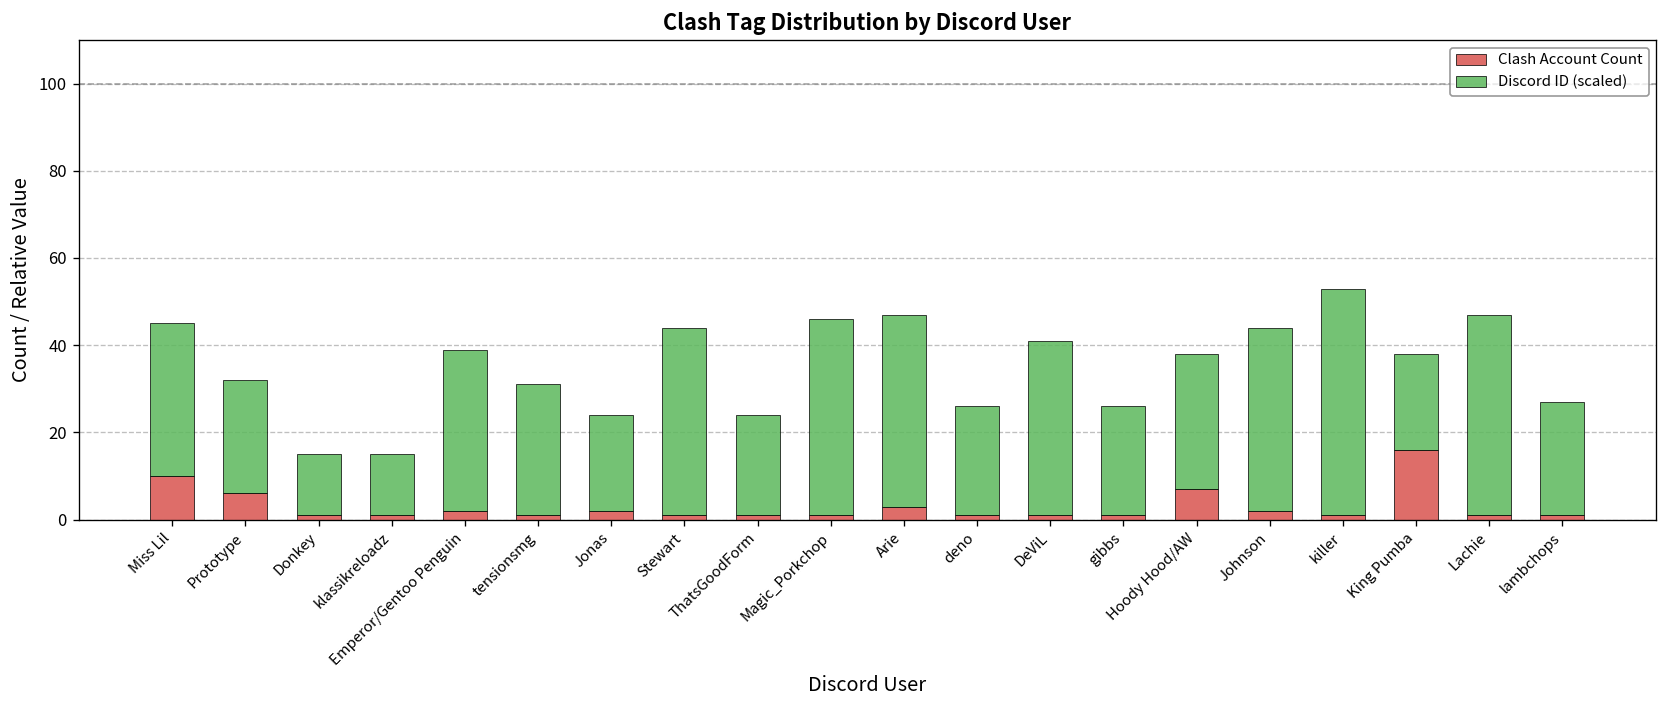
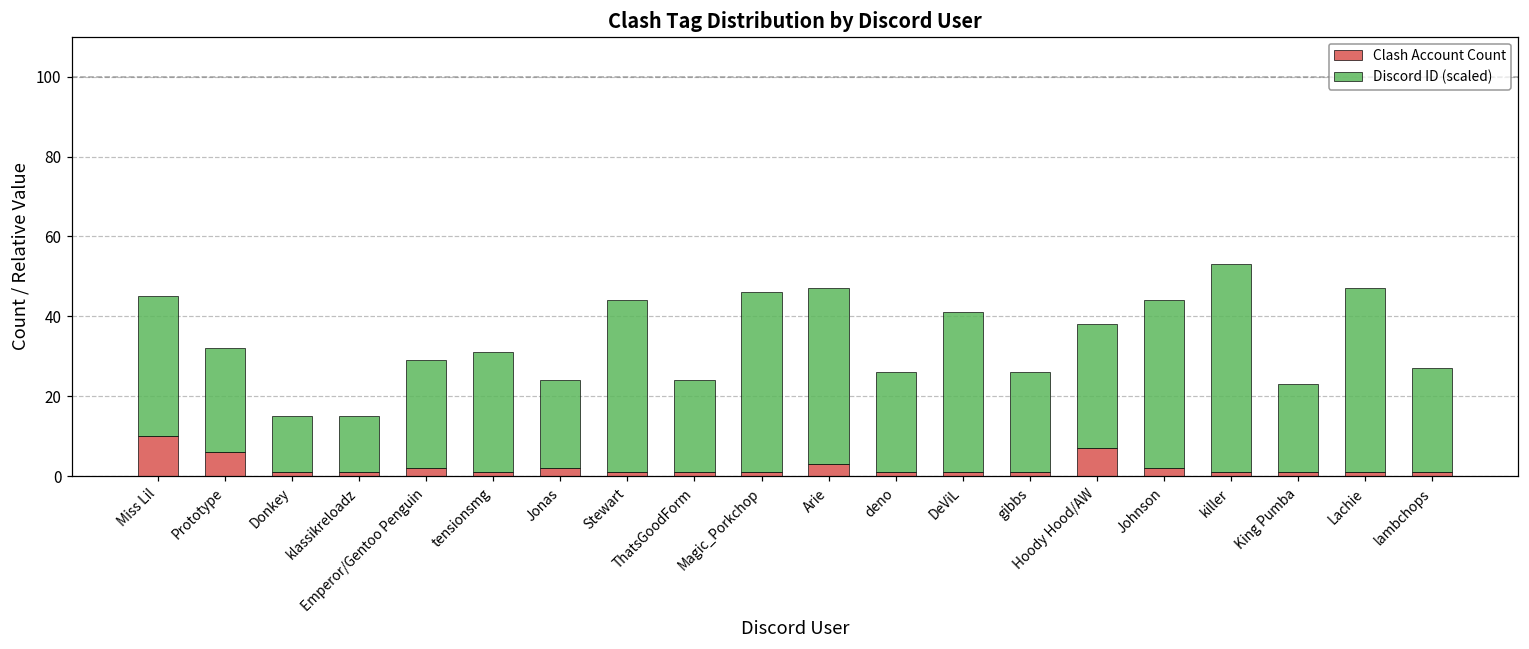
Discord ID (scaled), Emperor/Gentoo Penguin: 37 -> 27
Clash Account Count, King Pumba: 16 -> 1
